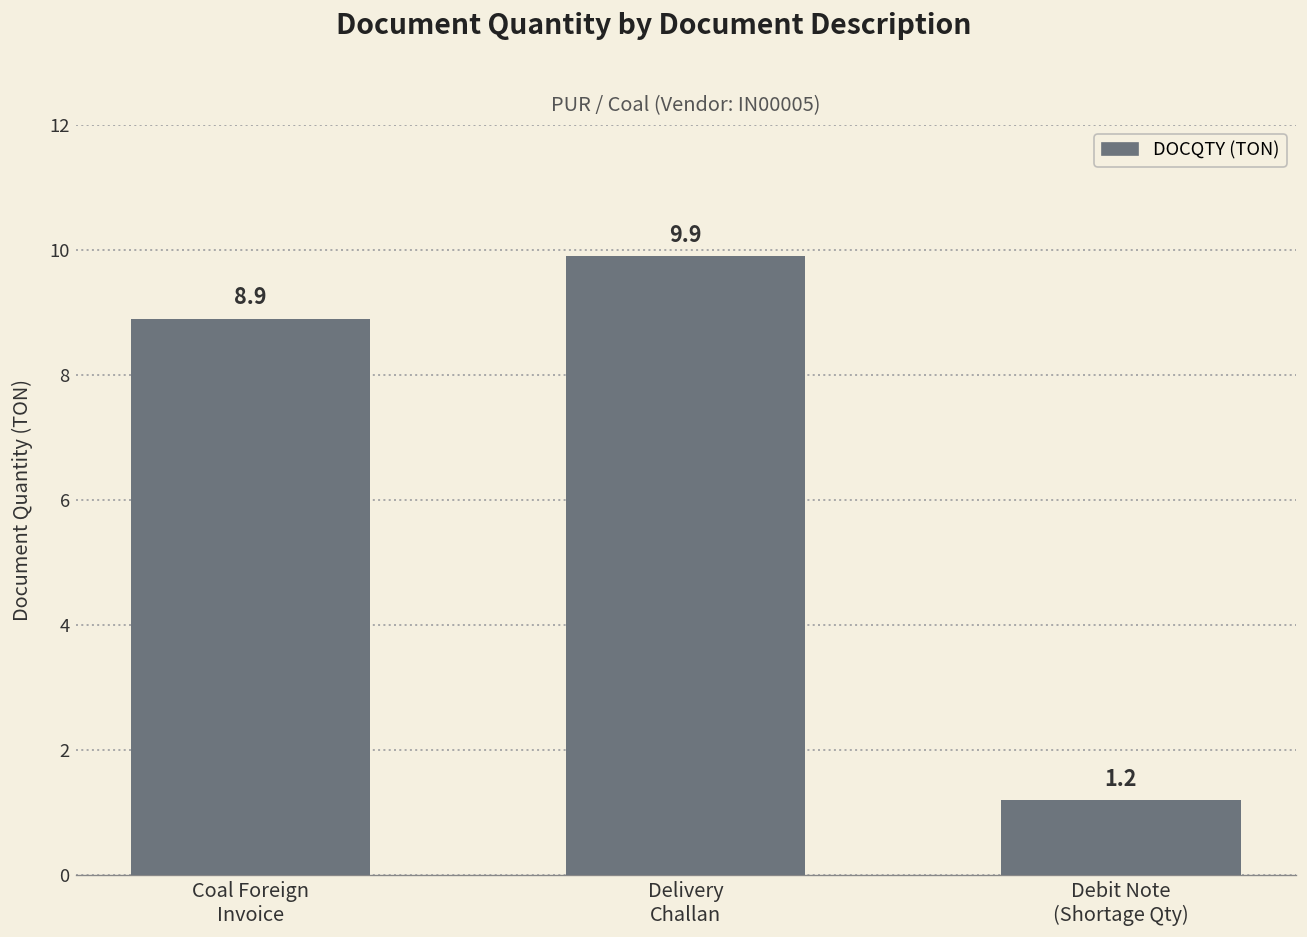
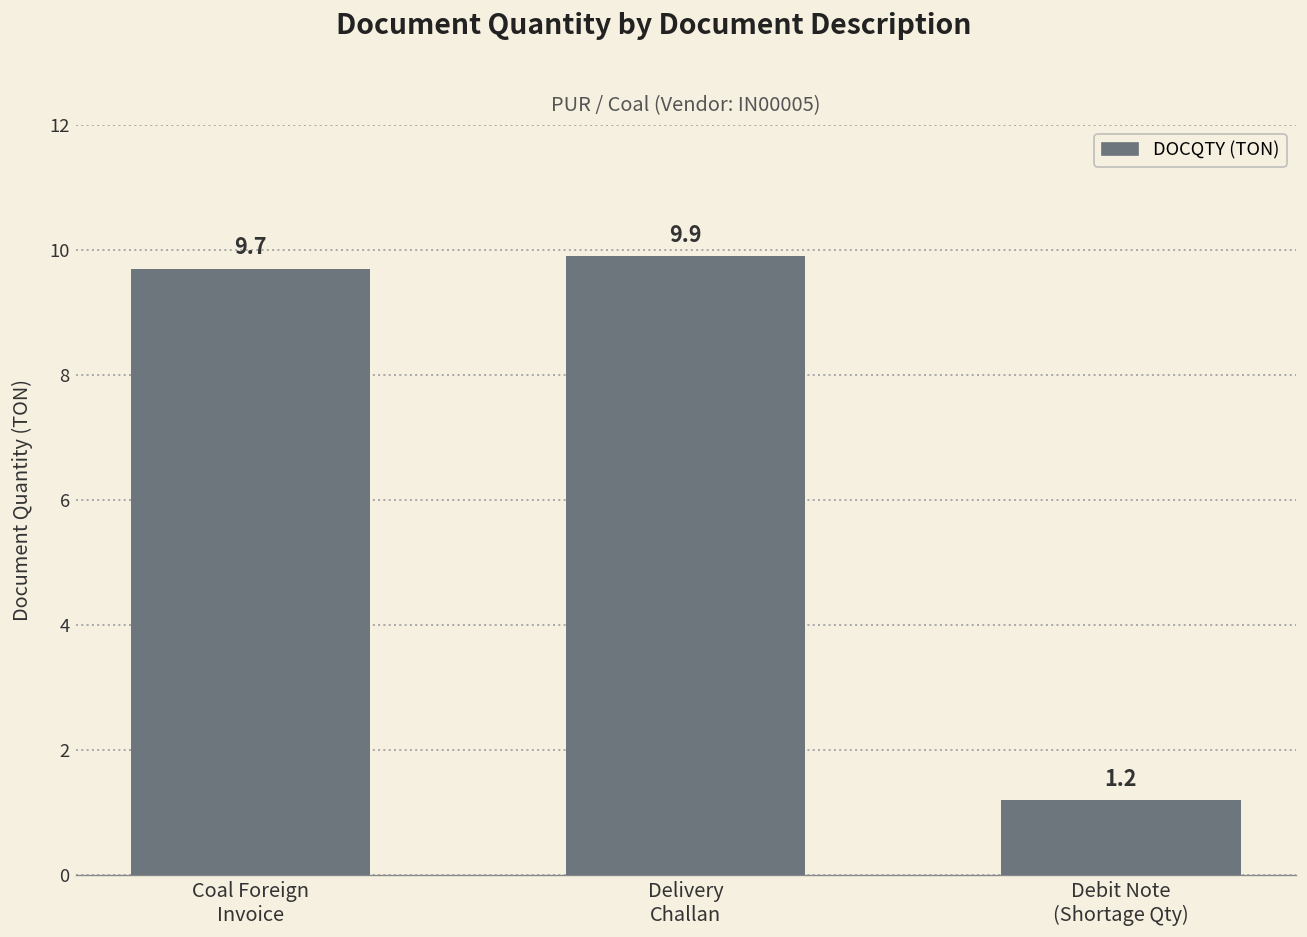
Coal Foreign Invoice: 8.9 -> 9.7
